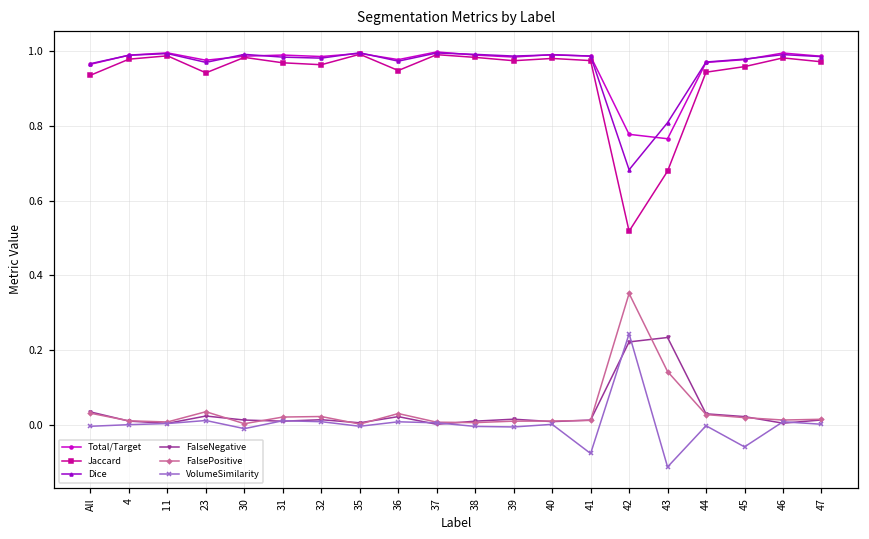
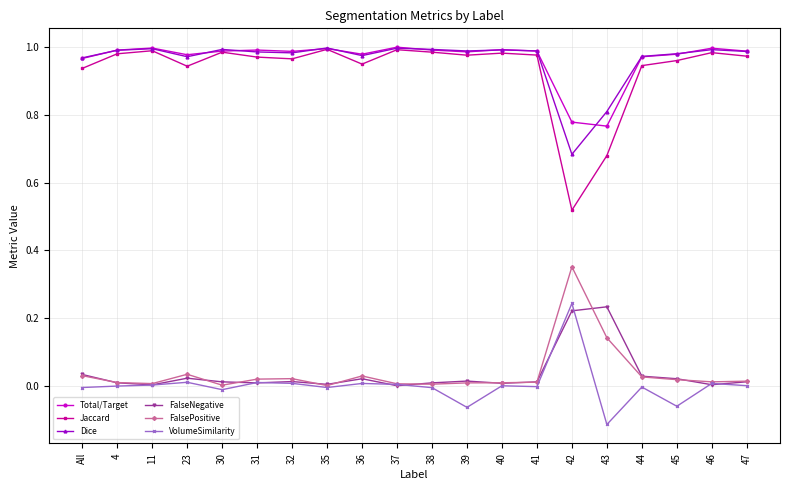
VolumeSimilarity, 39: -0.01 -> -0.06
VolumeSimilarity, 41: -0.08 -> 0.00
